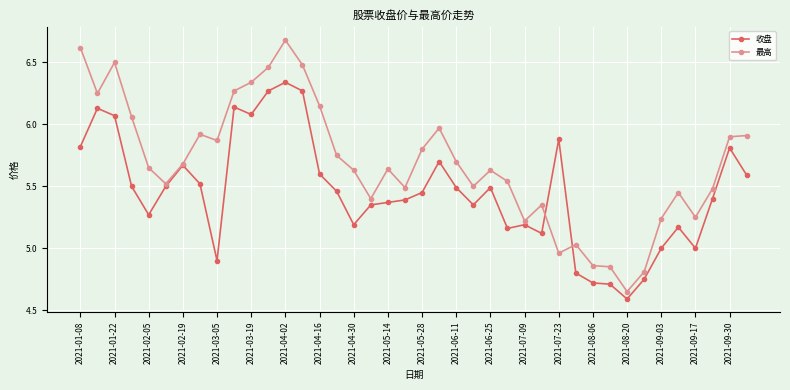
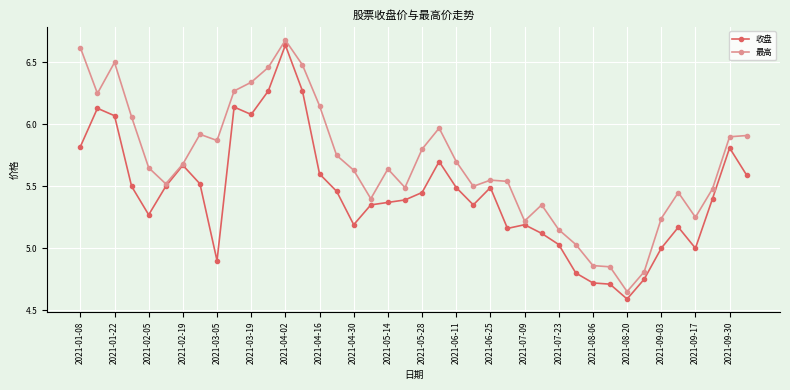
收盘, 2021-04-02: 6.34 -> 6.64
最高, 2021-06-25: 5.63 -> 5.55
收盘, 2021-07-23: 5.88 -> 5.03
最高, 2021-07-23: 4.96 -> 5.15
